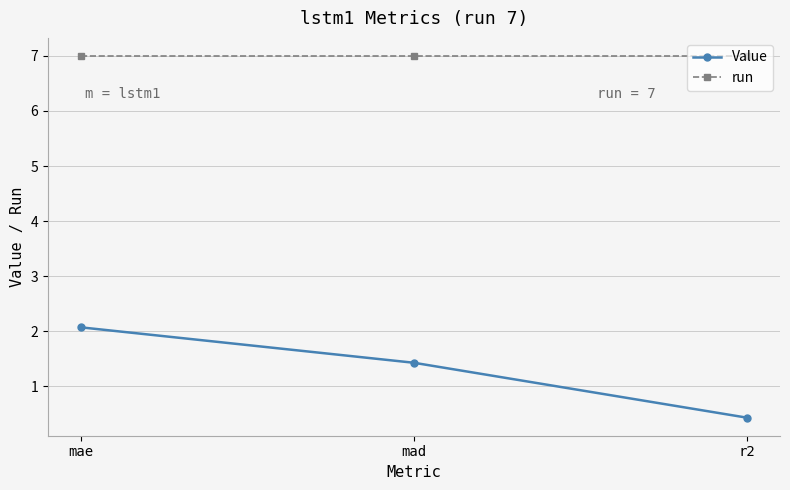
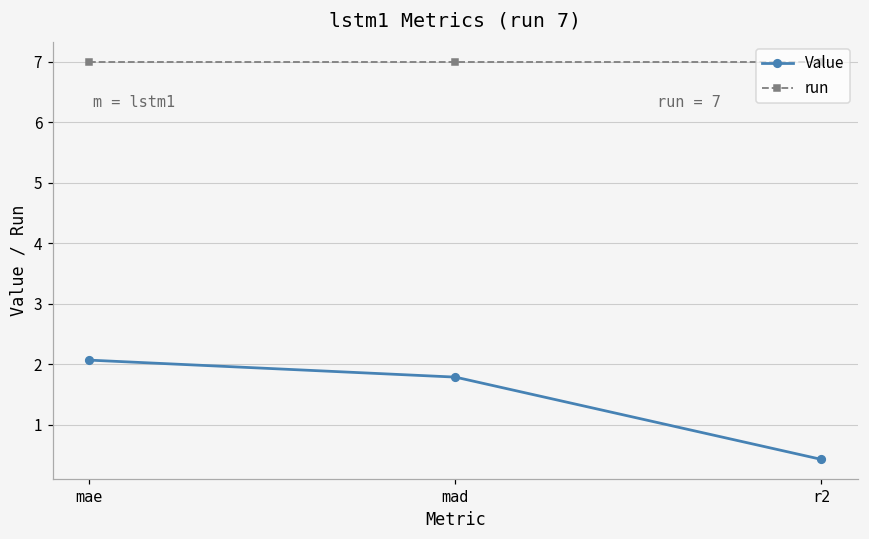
Value, mad: 1.4 -> 1.8
